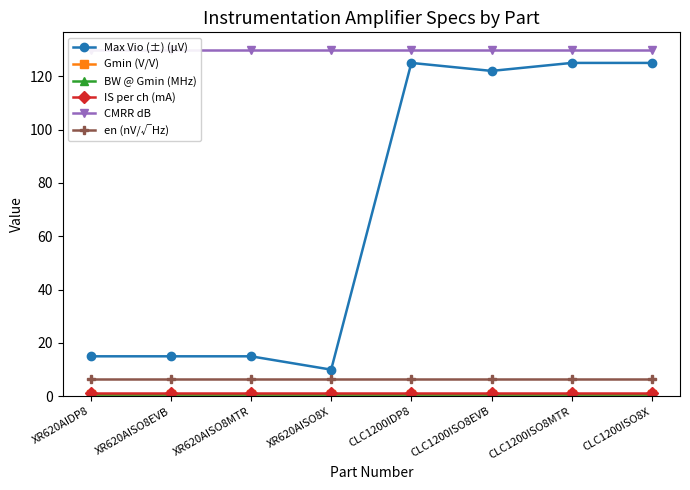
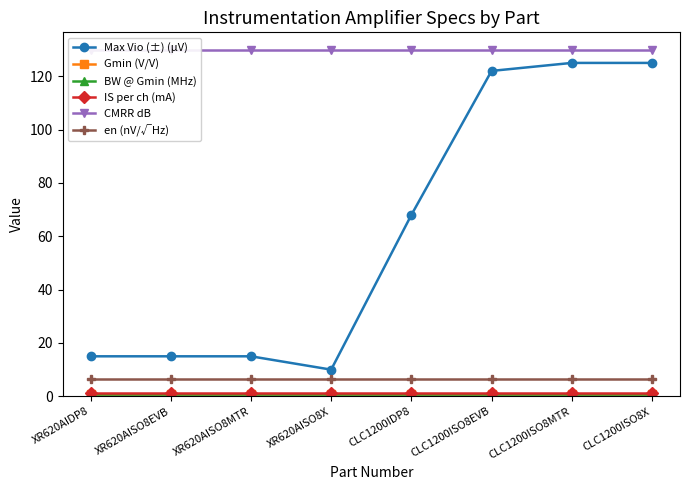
Max Vio (±) (µV), CLC1200IDP8: 125 -> 68
